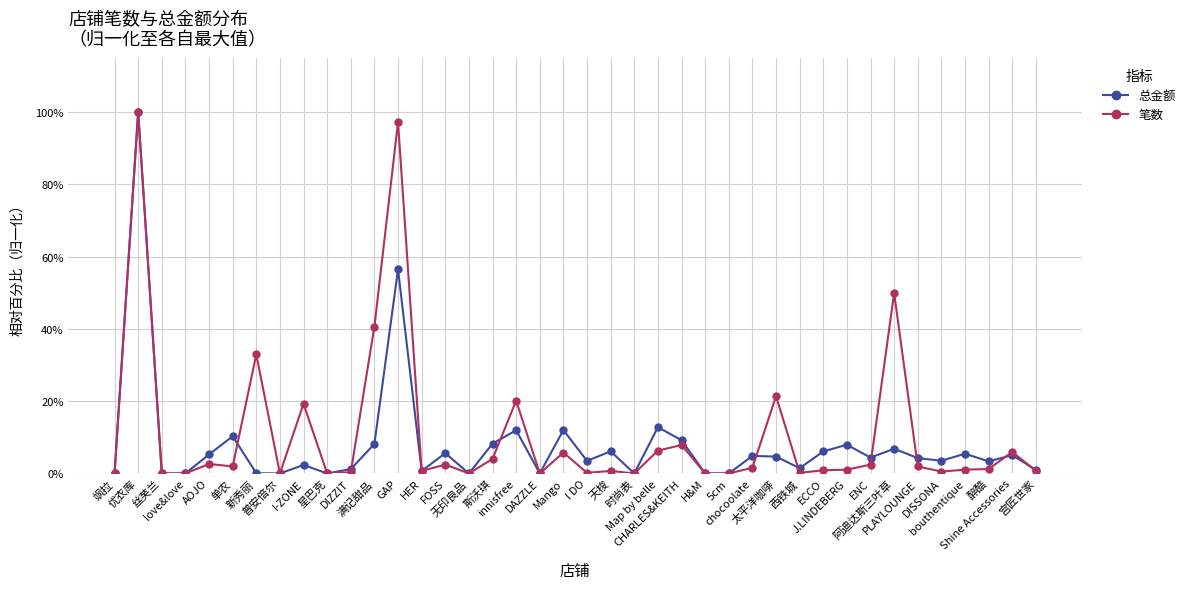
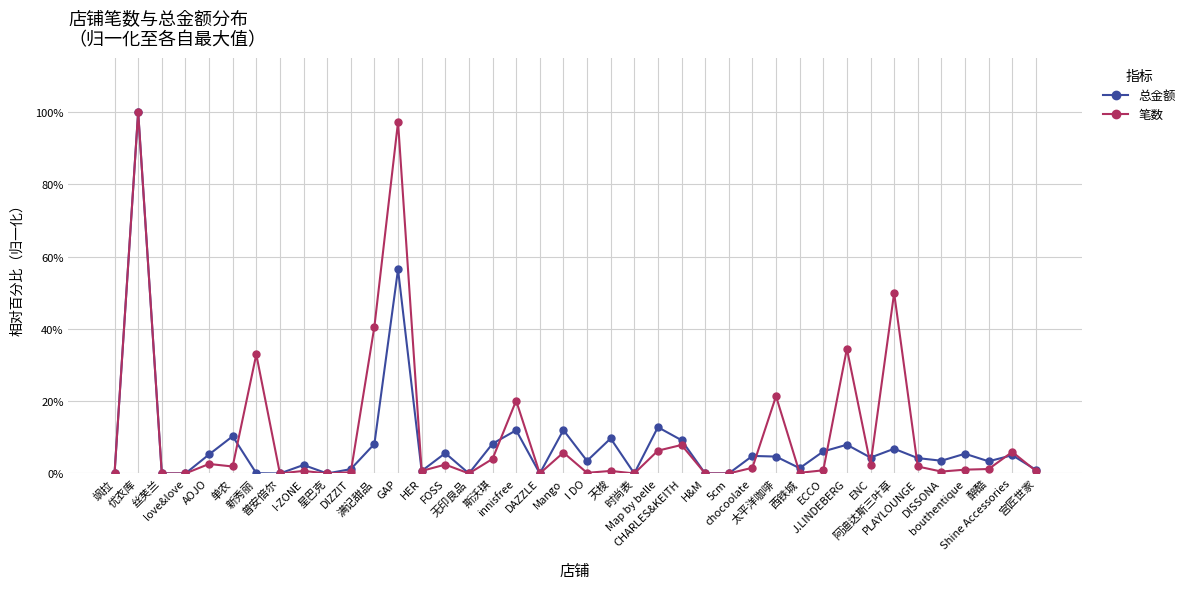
笔数, I-ZONE: 19% -> 1%
总金额, 天梭: 6% -> 10%
笔数, J.LINDEBERG: 1% -> 35%
